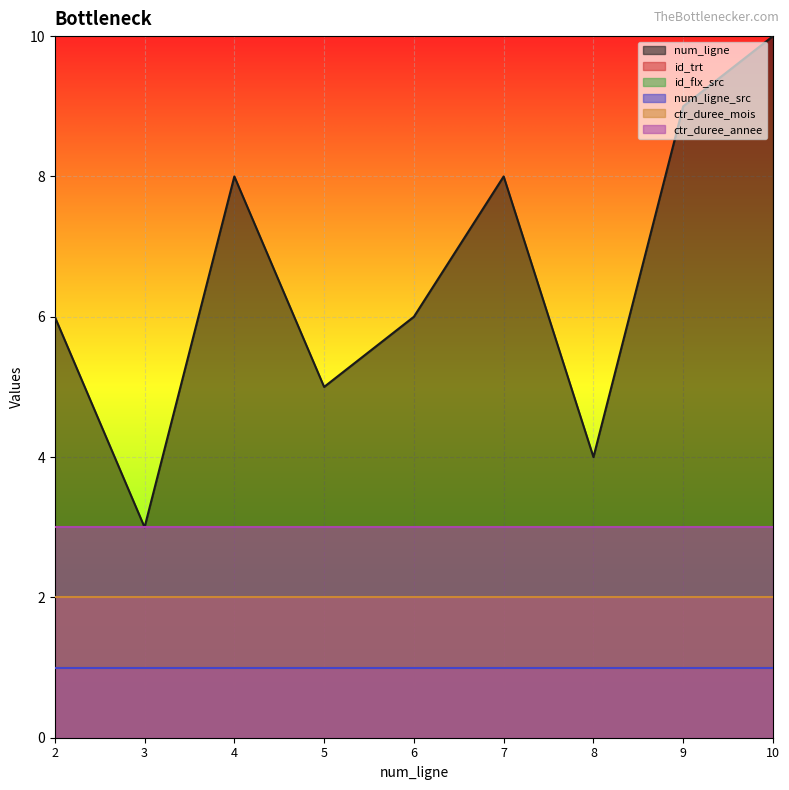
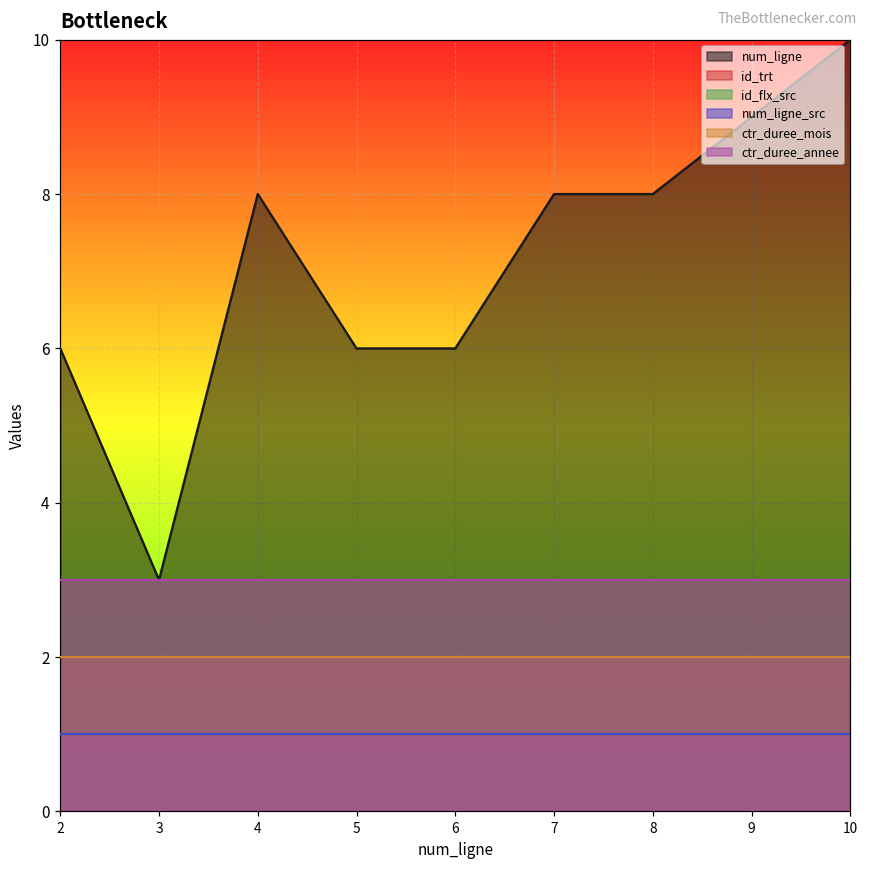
num_ligne, 5: 5 -> 6
num_ligne, 8: 4 -> 8
